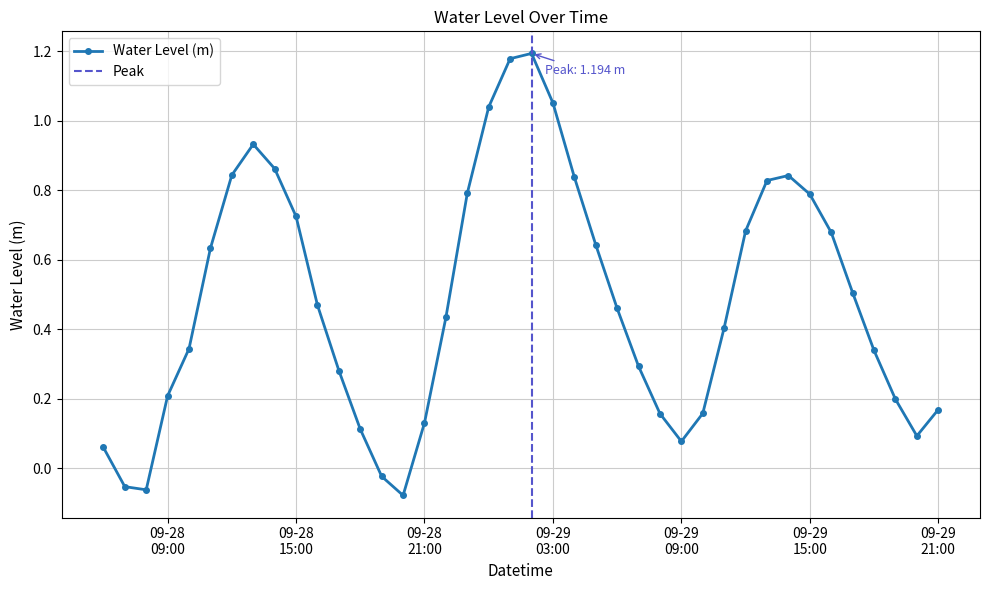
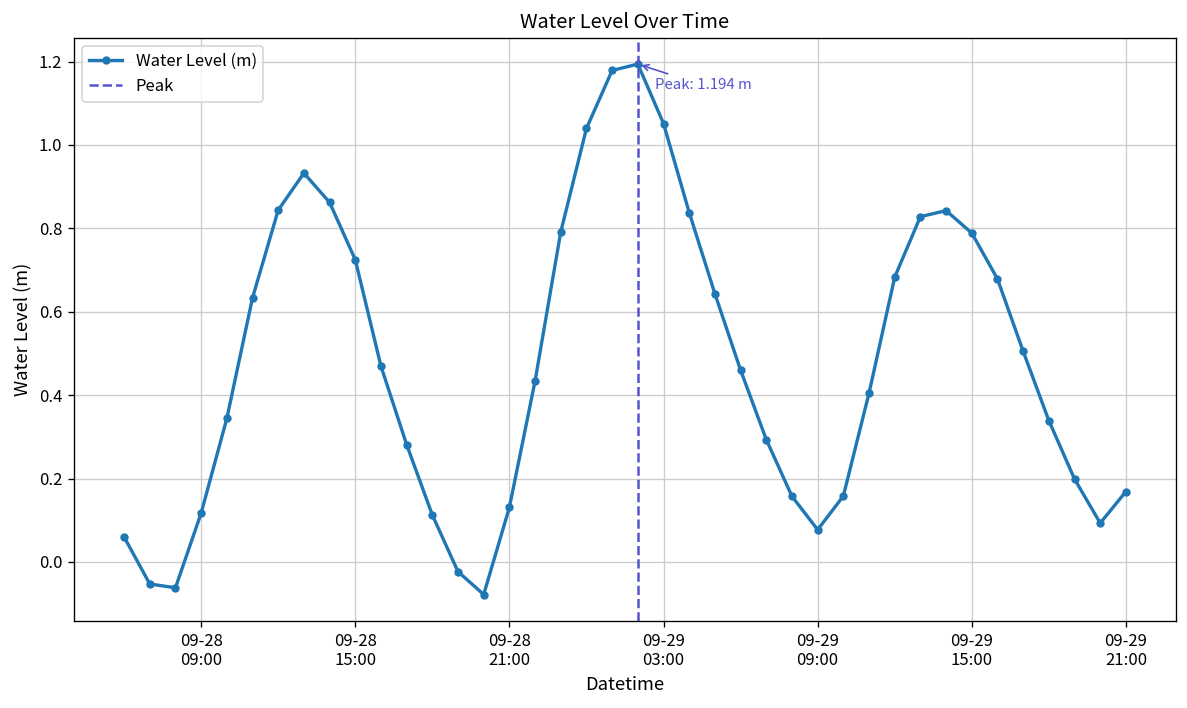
09-28 09:00: 0.21 -> 0.12
